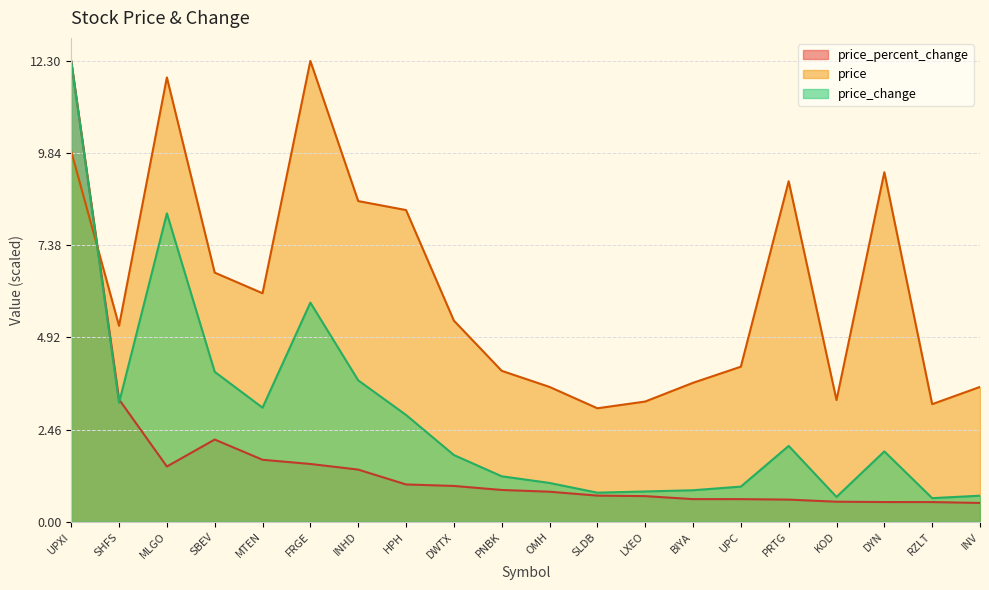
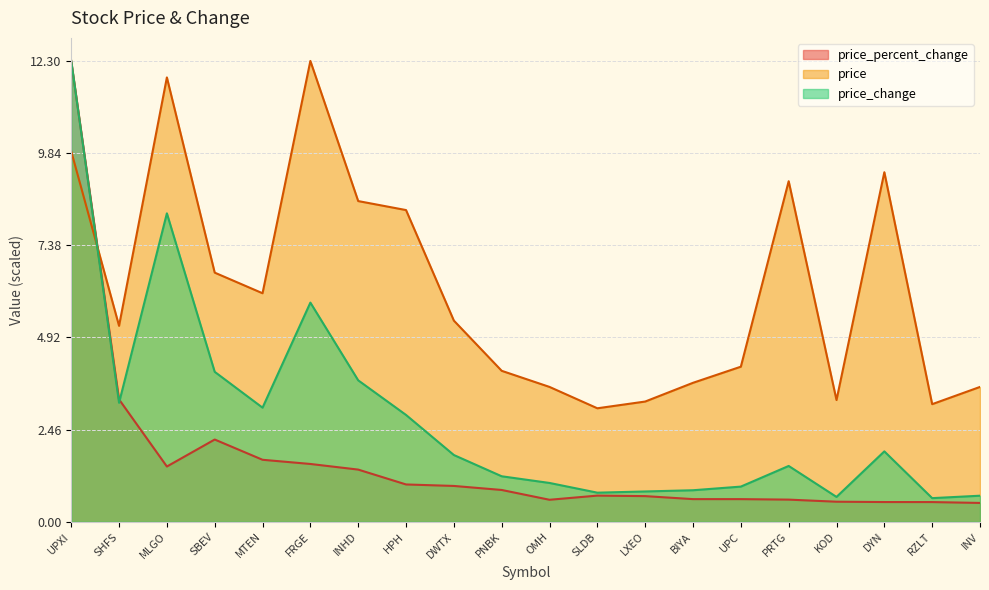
price_percent_change, OMH: 0.8 -> 0.6
price_change, PRTG: 2.0 -> 1.5
